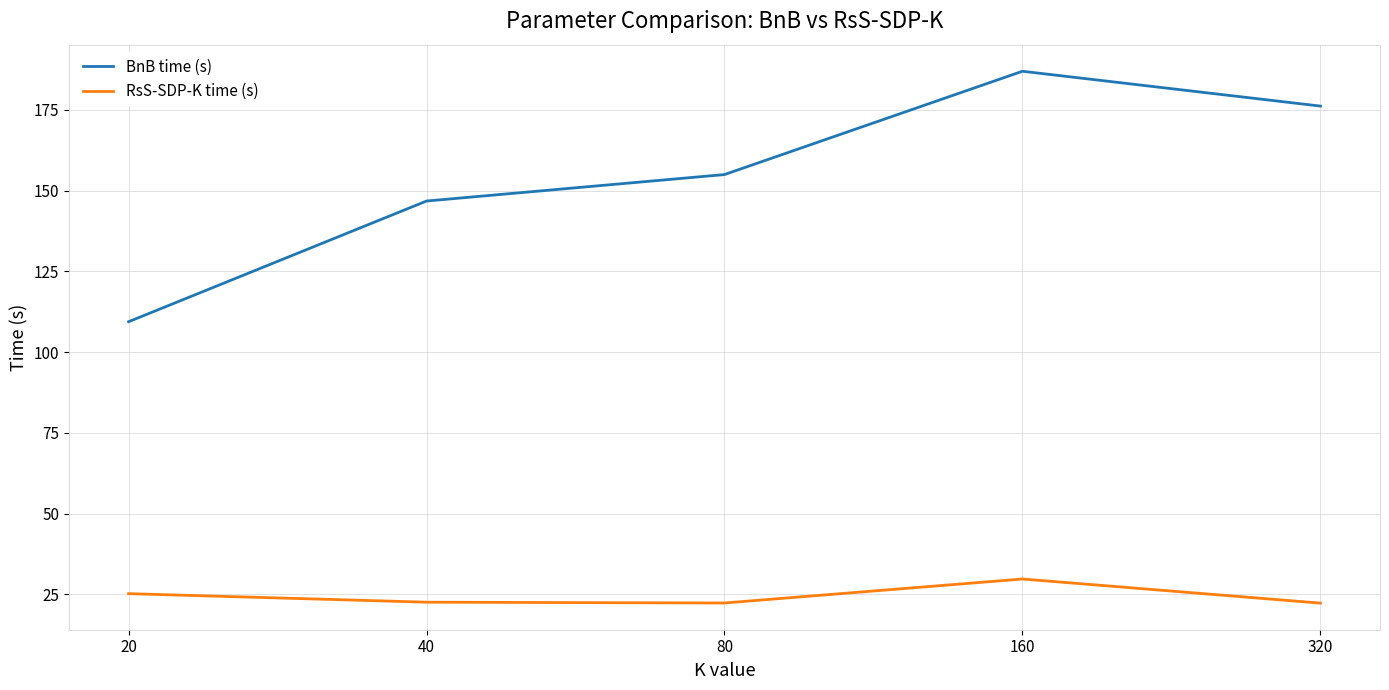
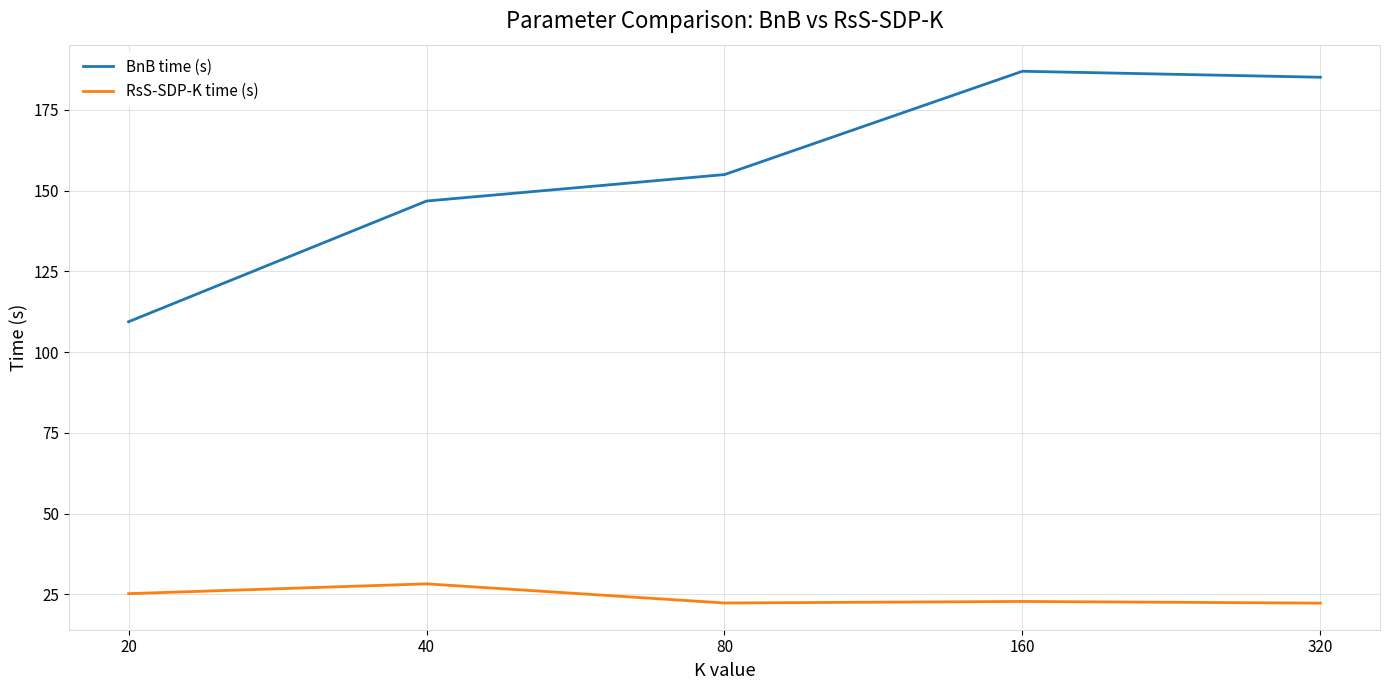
RsS-SDP-K time (s), 40: 23 -> 28
RsS-SDP-K time (s), 160: 30 -> 23
BnB time (s), 320: 176 -> 185
